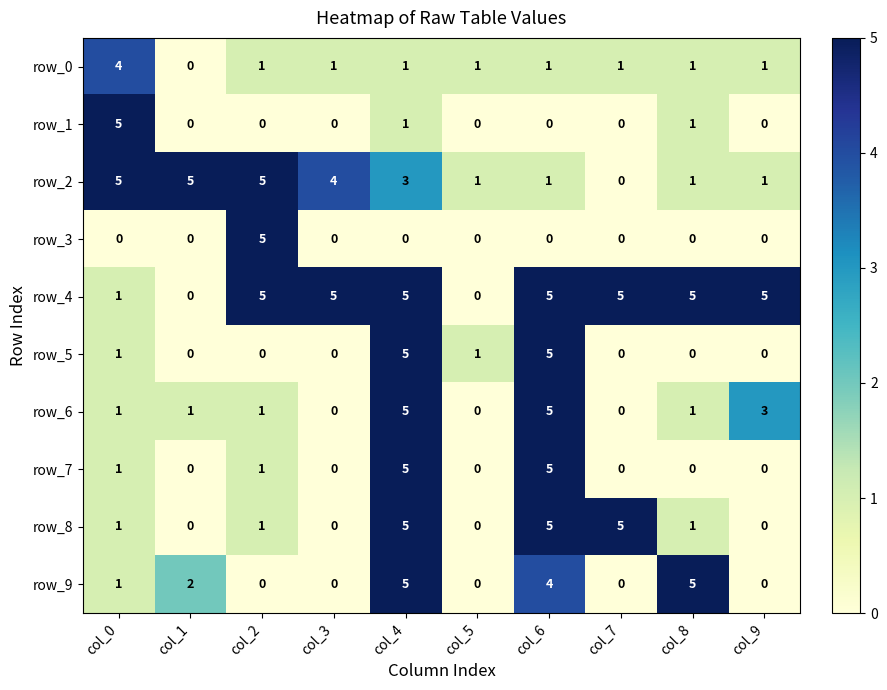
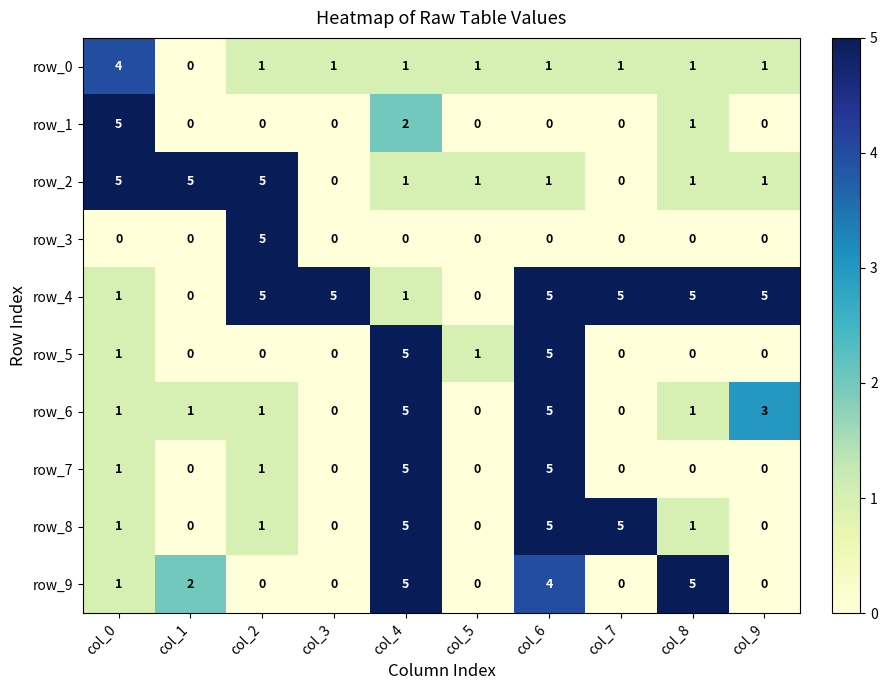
row_1, col_4: 1 -> 2
row_2, col_3: 4 -> 0
row_2, col_4: 3 -> 1
row_4, col_4: 5 -> 1
